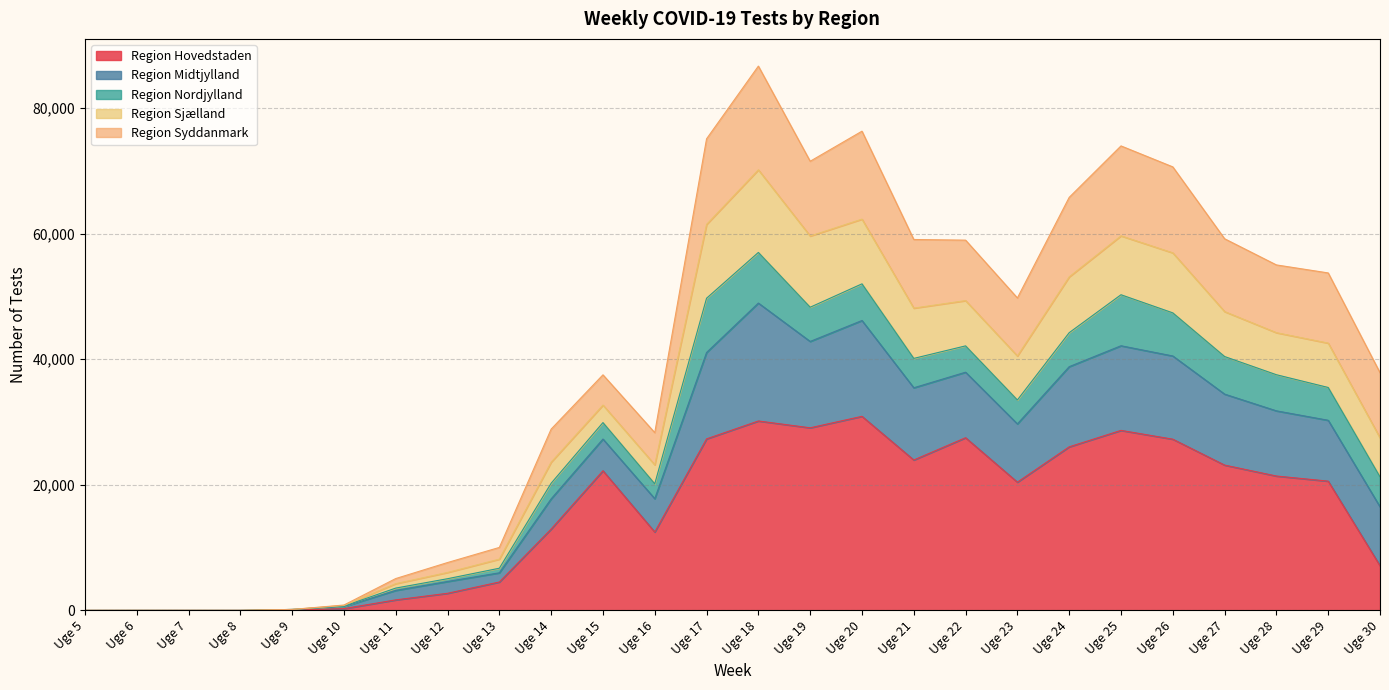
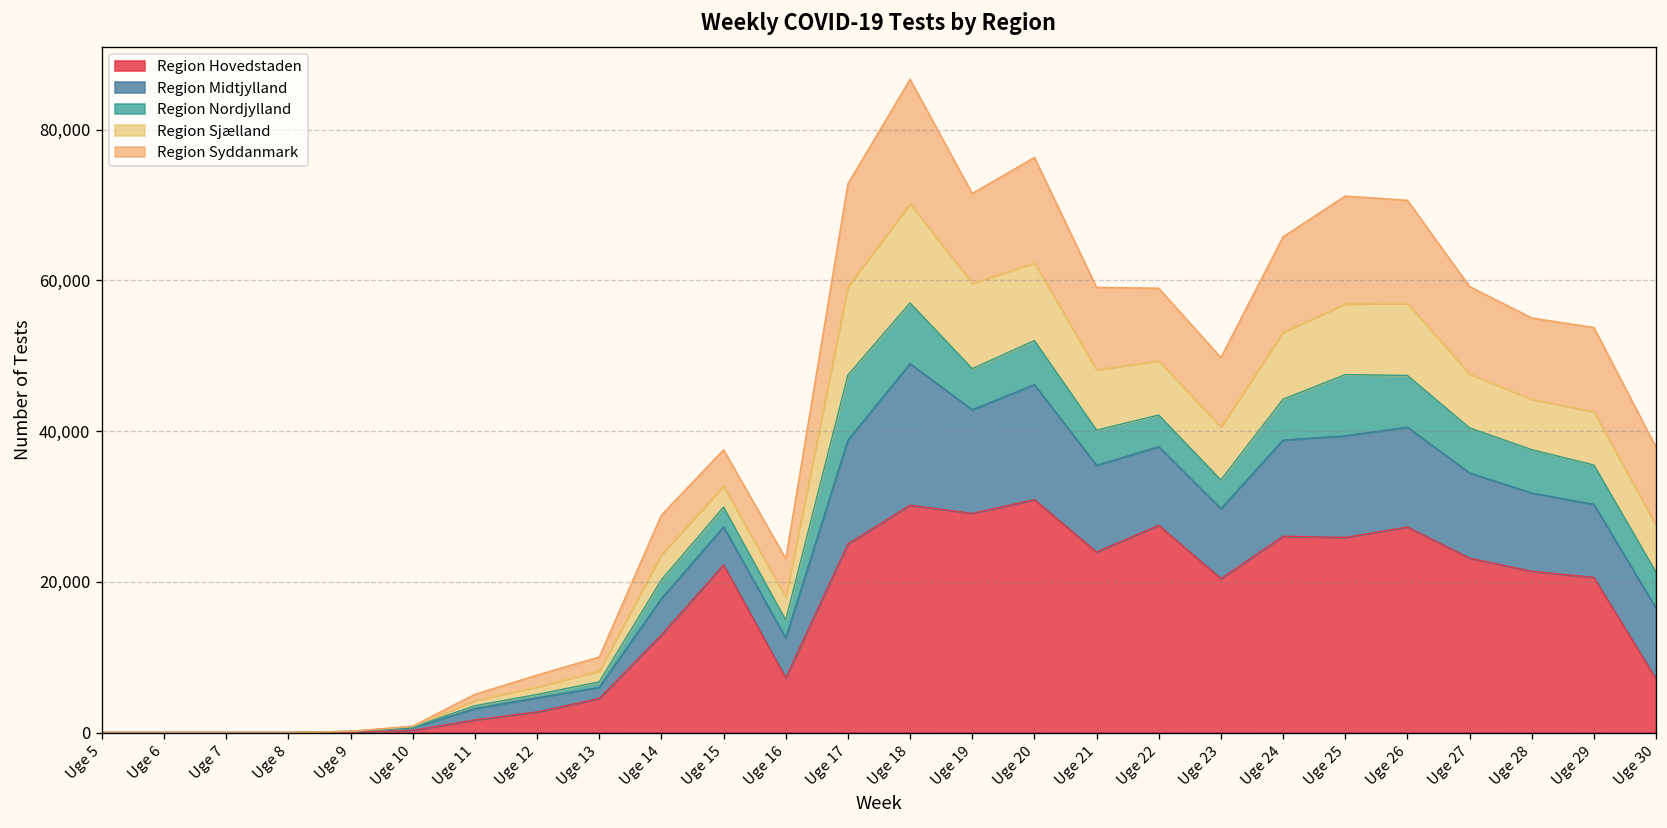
Region Hovedstaden, Uge 16: 12,000 -> 7,000
Region Hovedstaden, Uge 17: 27,000 -> 25,000
Region Hovedstaden, Uge 25: 29,000 -> 26,000
